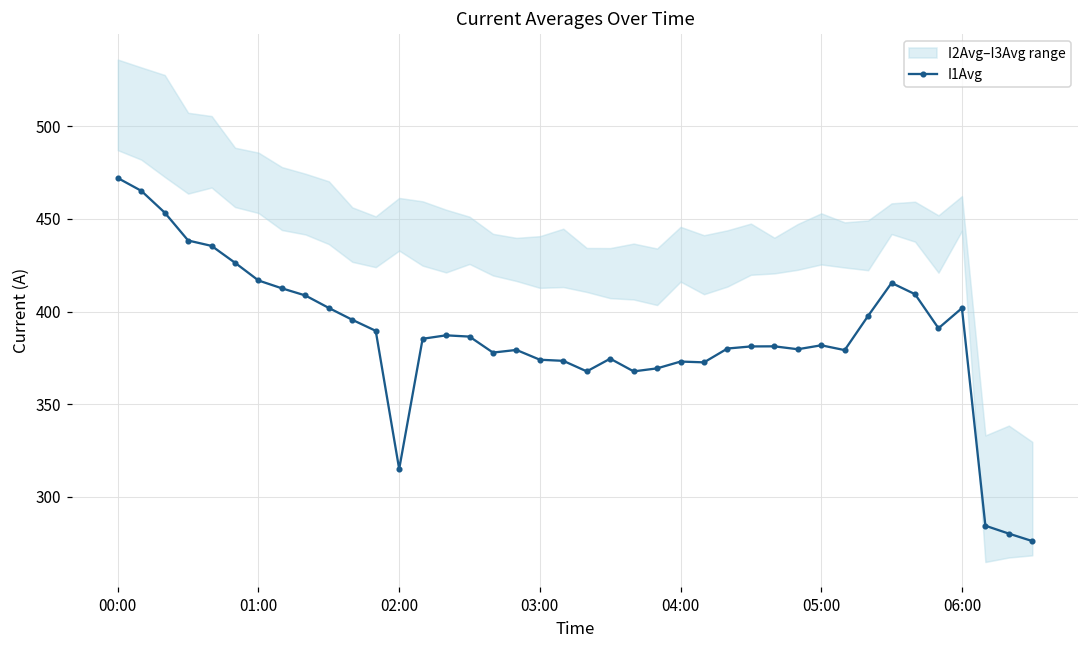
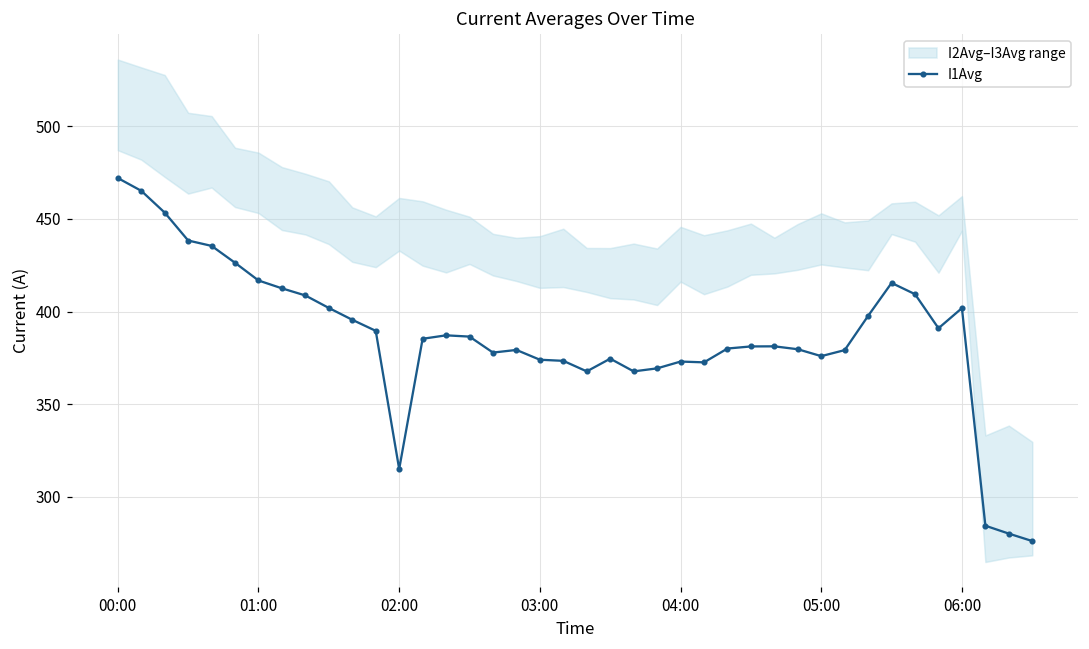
I1Avg, 05:00: 382 -> 376
